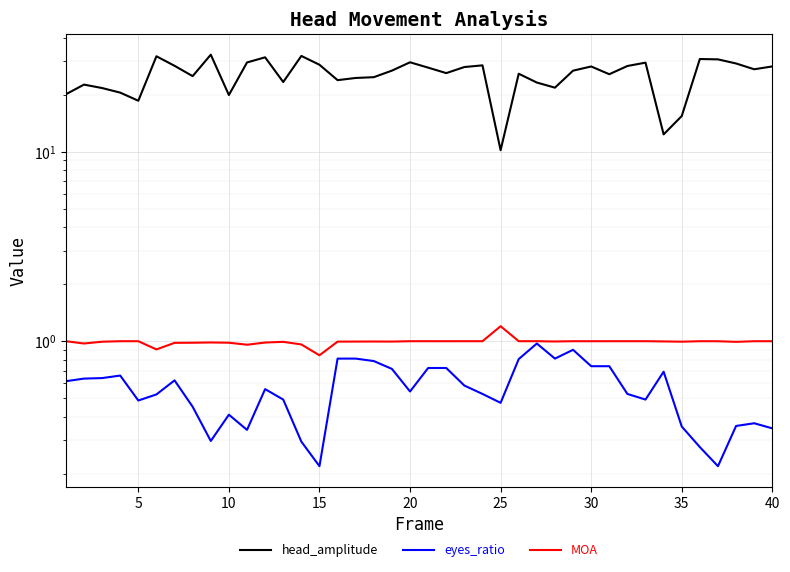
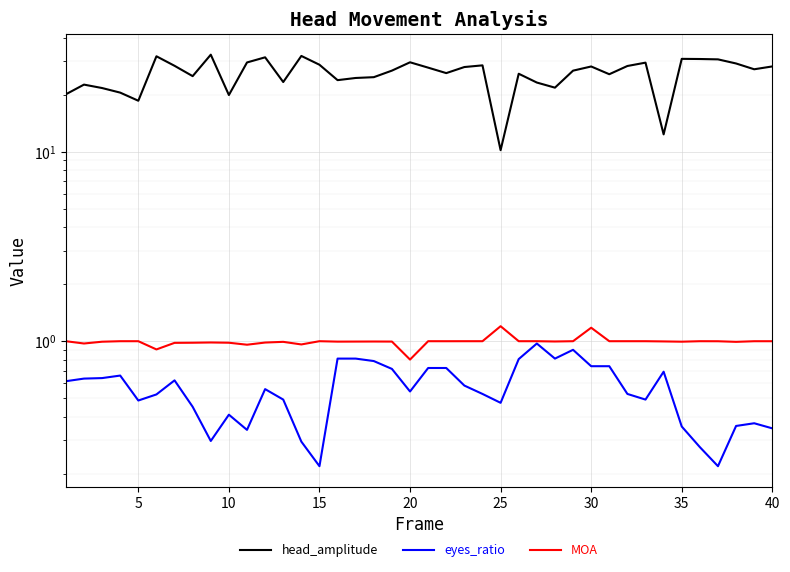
MOA, 15: 0.8 -> 1.0
MOA, 20: 1.0 -> 0.8
MOA, 30: 1.0 -> 1.2
head_amplitude, 35: 15 -> 31
